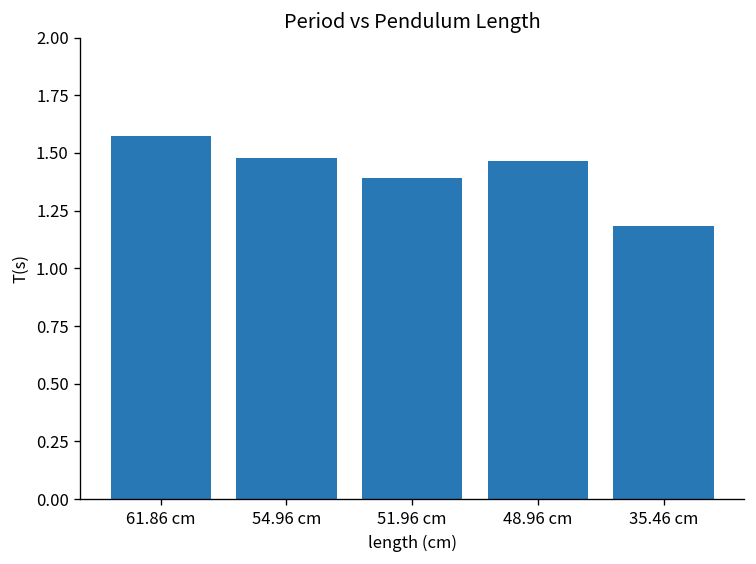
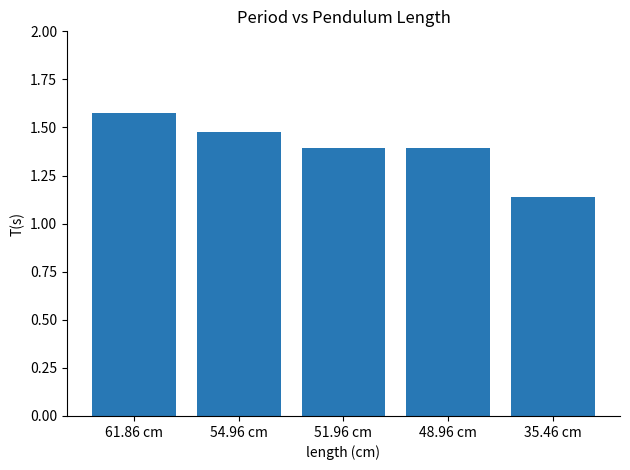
48.96 cm: 1.47 -> 1.39
35.46 cm: 1.19 -> 1.14
